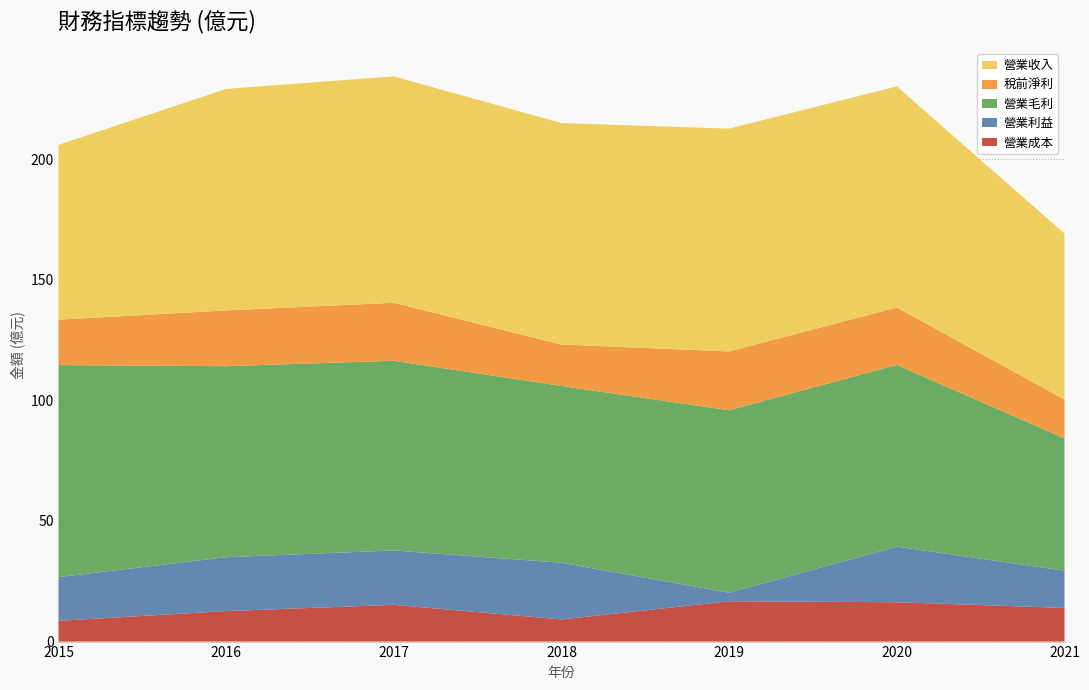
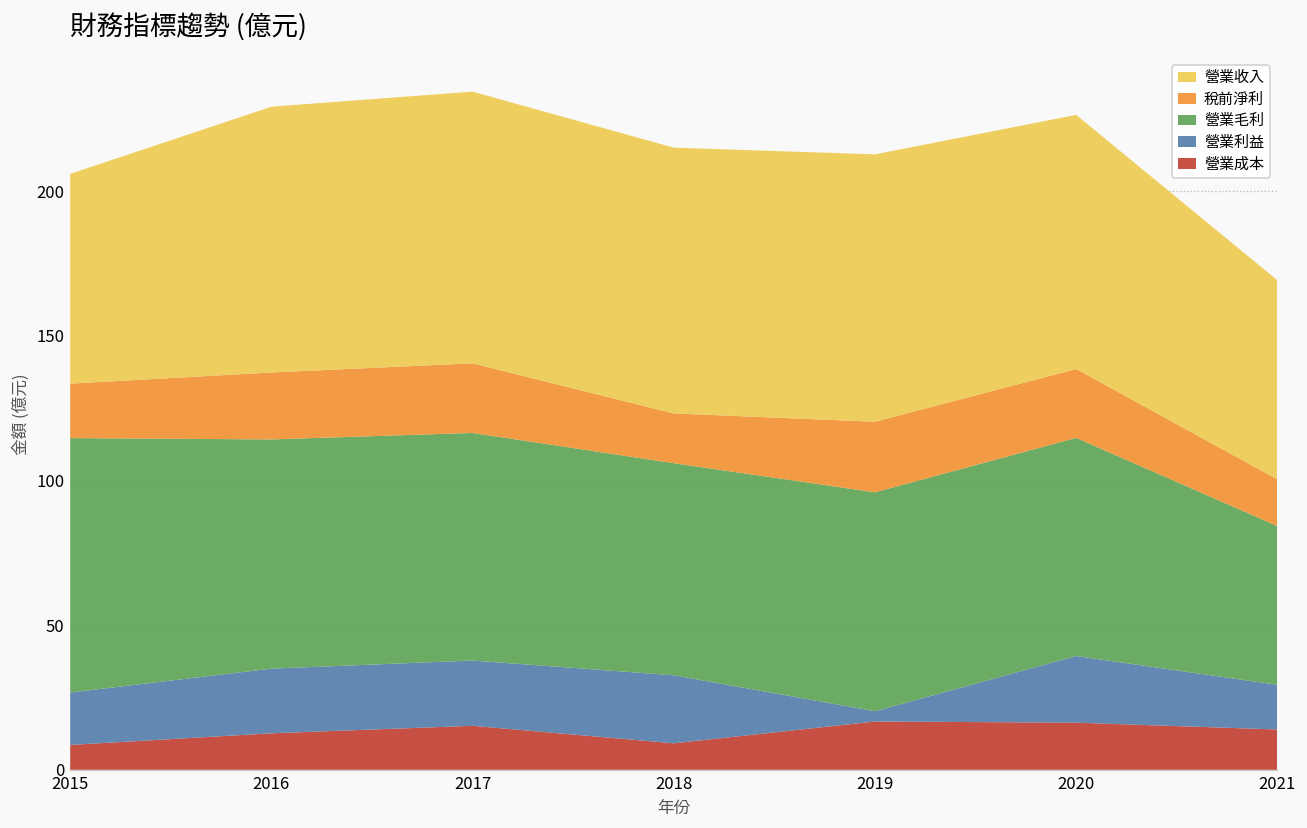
營業收入, 2020: 92 -> 88
